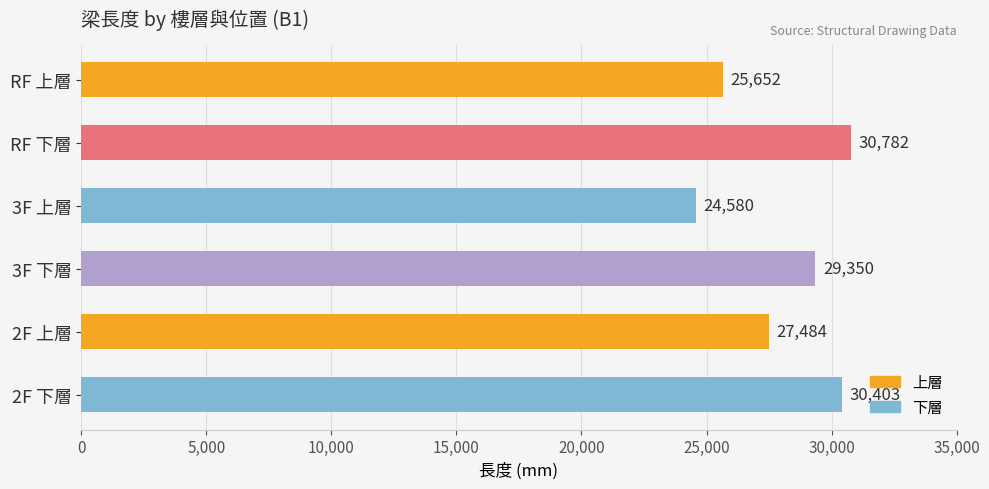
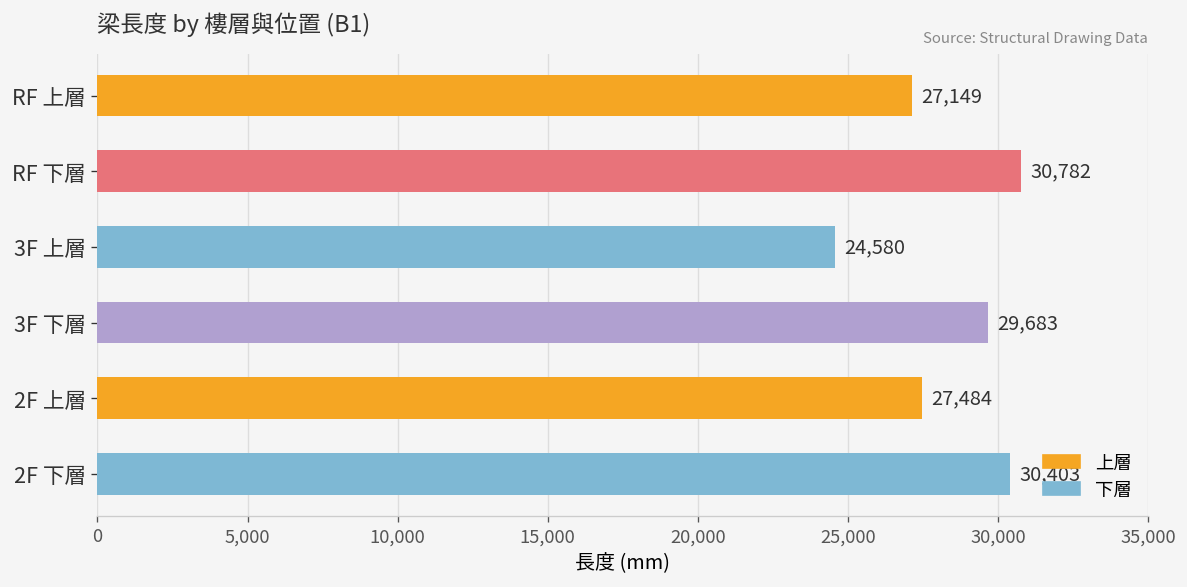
RF 上層: 25,652 -> 27,149
3F 下層: 29,350 -> 29,683
